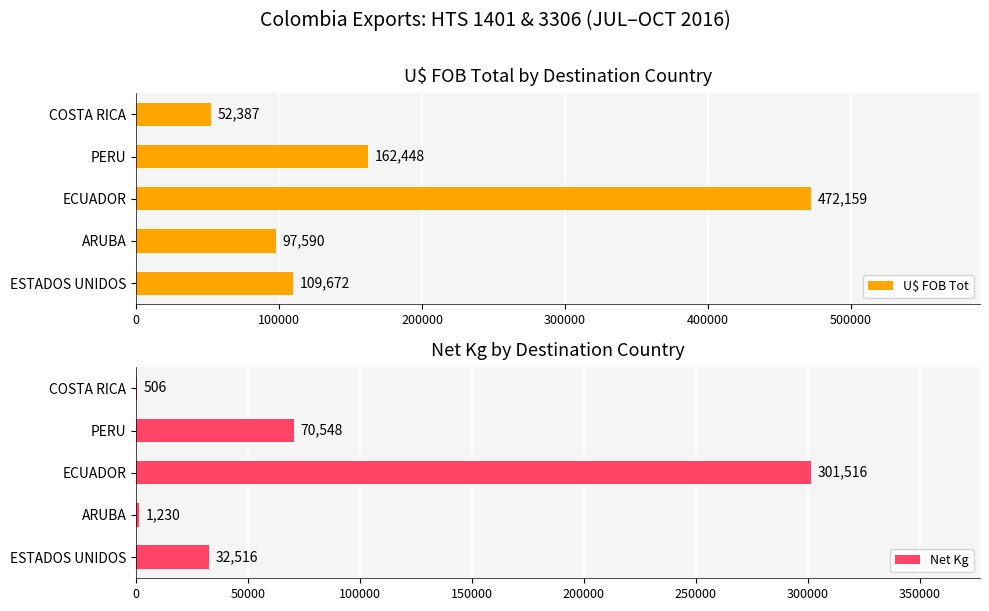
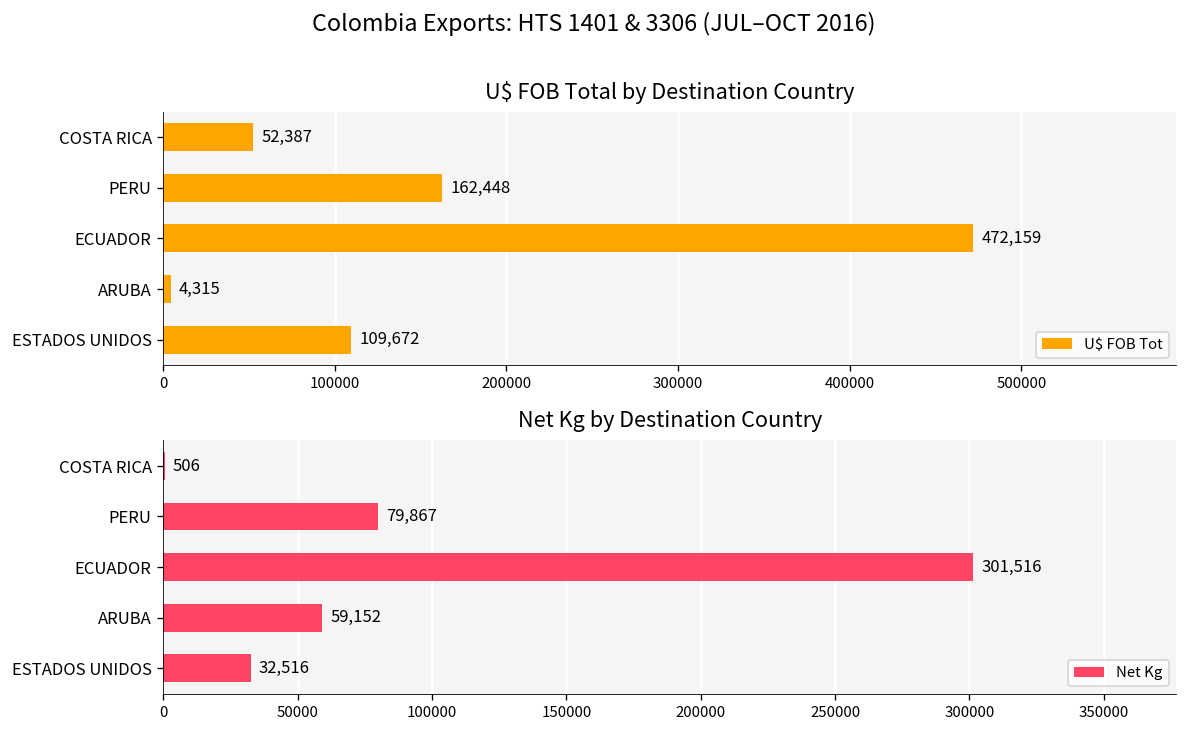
U$ FOB Total by Destination Country, ARUBA: 97,590 -> 4,315
Net Kg by Destination Country, PERU: 70,548 -> 79,867
Net Kg by Destination Country, ARUBA: 1,230 -> 59,152
